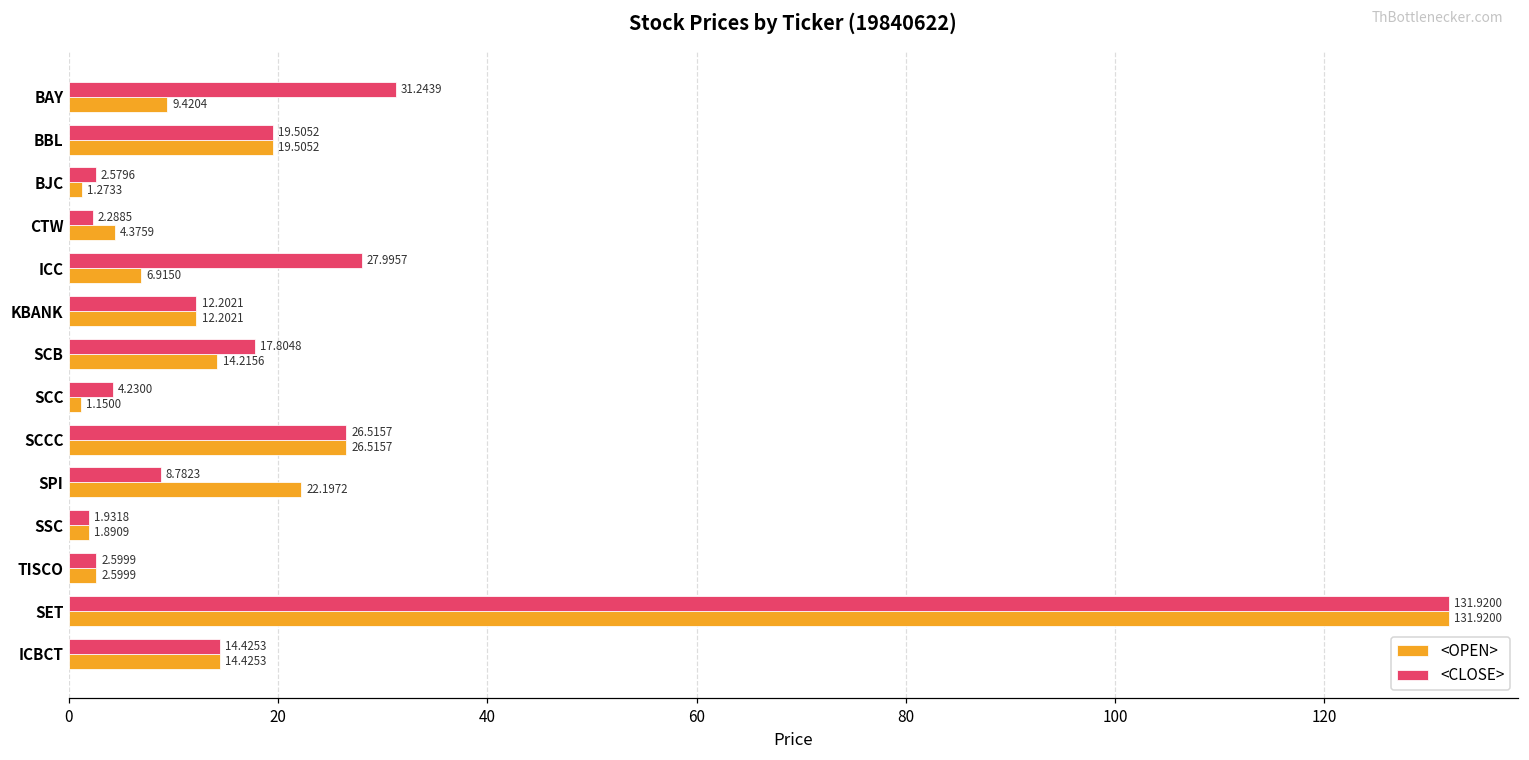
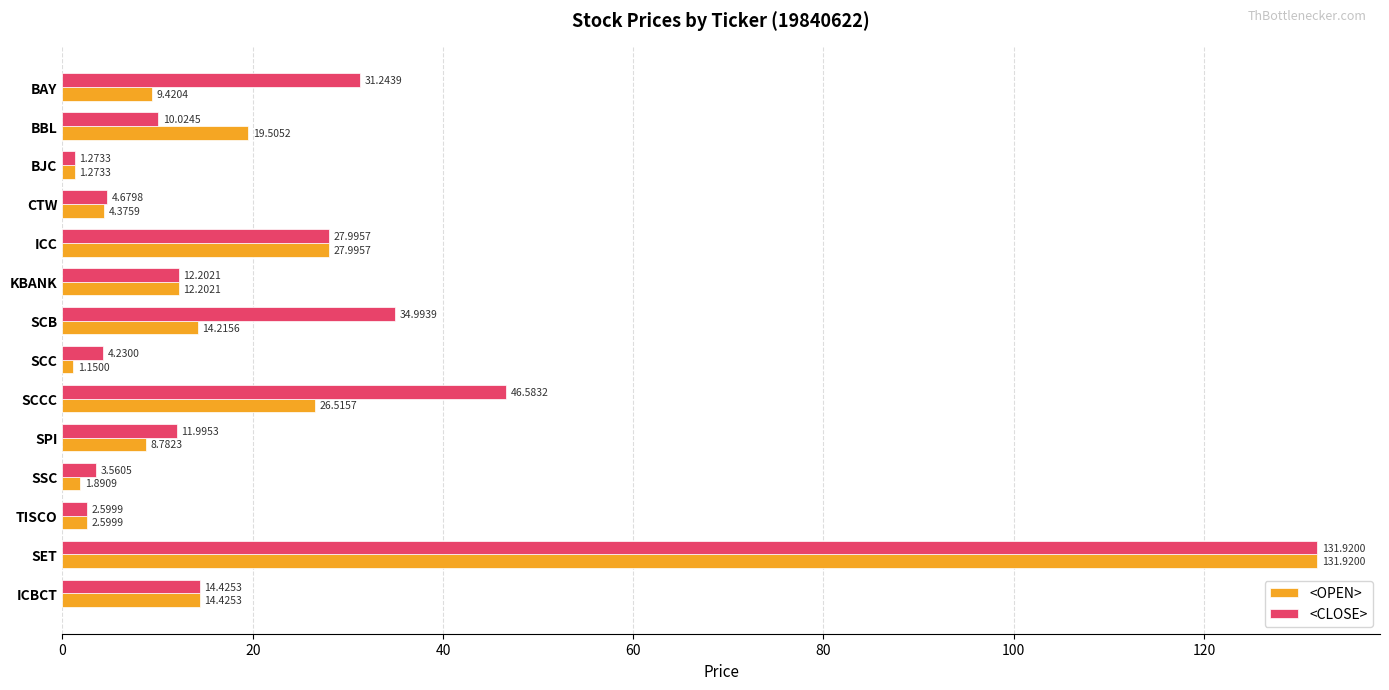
<CLOSE>, BBL: 19.5052 -> 10.0245
<CLOSE>, BJC: 2.5796 -> 1.2733
<CLOSE>, CTW: 2.2885 -> 4.6798
<OPEN>, ICC: 6.9150 -> 27.9957
<CLOSE>, SCB: 17.8048 -> 34.9939
<CLOSE>, SCCC: 26.5157 -> 46.5832
<CLOSE>, SPI: 8.7823 -> 11.9953
<OPEN>, SPI: 22.1972 -> 8.7823
<CLOSE>, SSC: 1.9318 -> 3.5605
